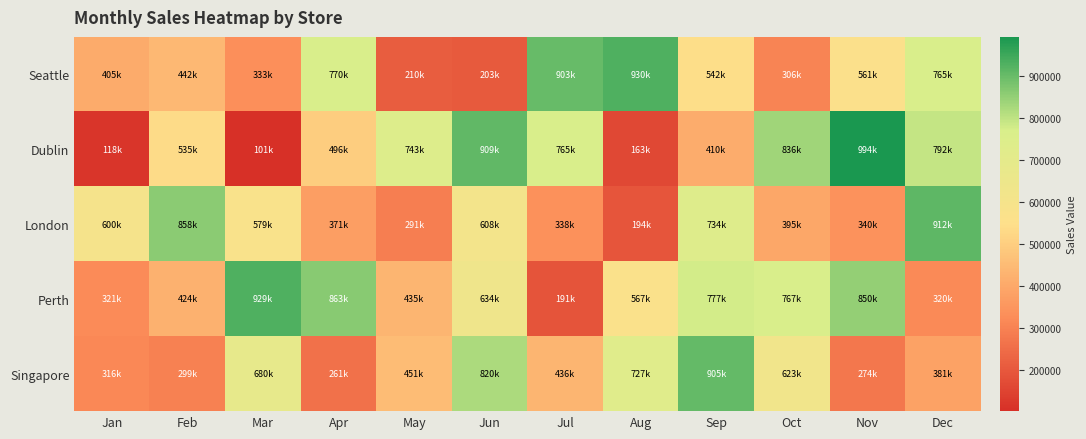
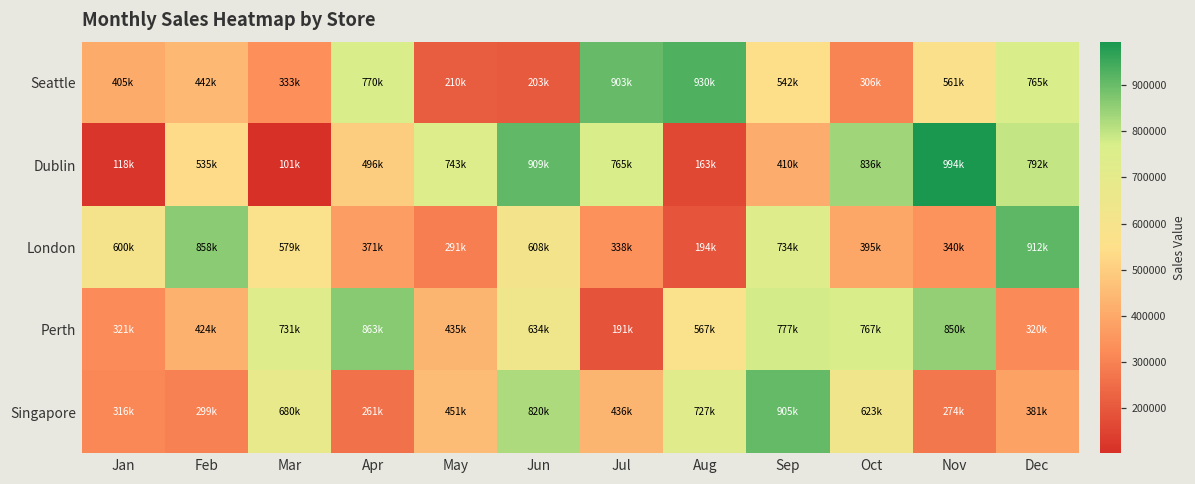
Perth, Mar: 929k -> 731k
